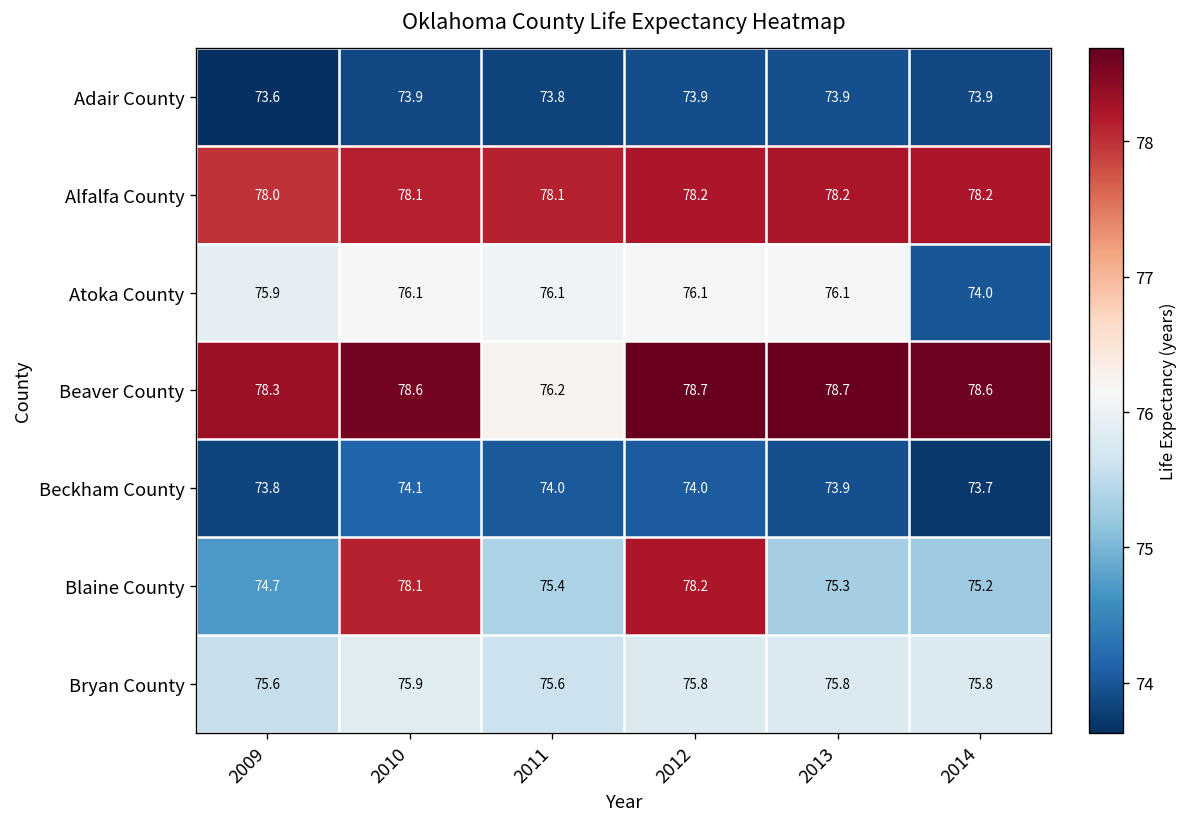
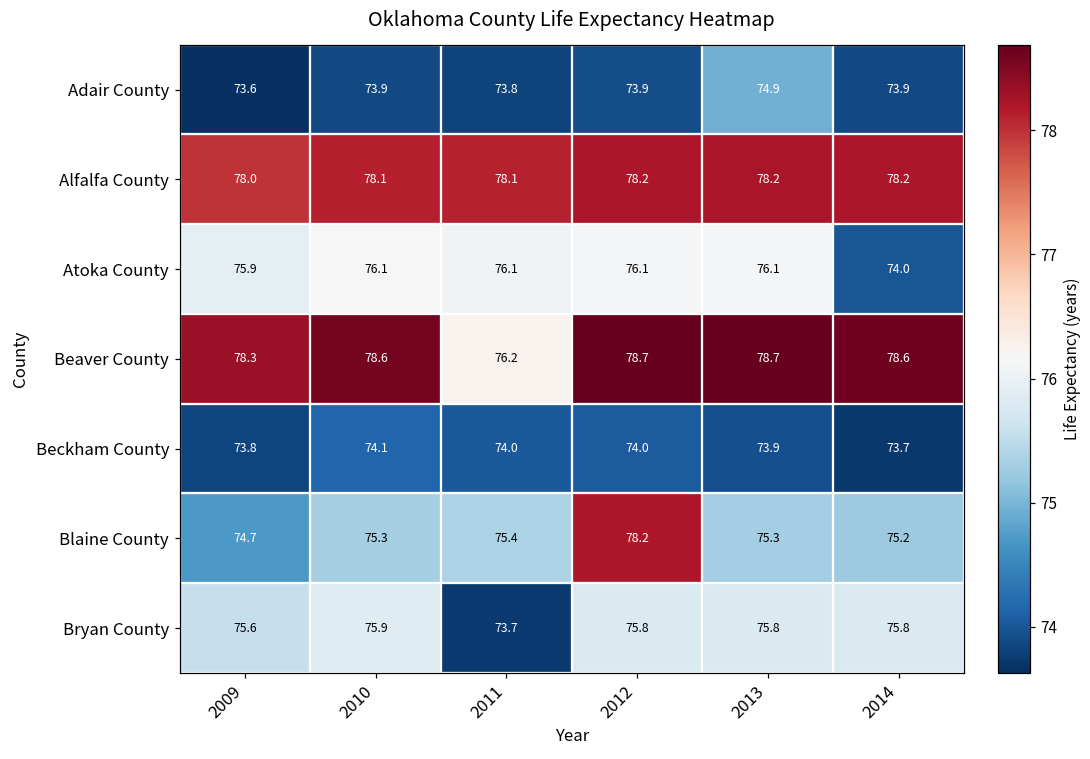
Adair County, 2013: 73.9 -> 74.9
Blaine County, 2010: 78.1 -> 75.3
Bryan County, 2011: 75.6 -> 73.7
